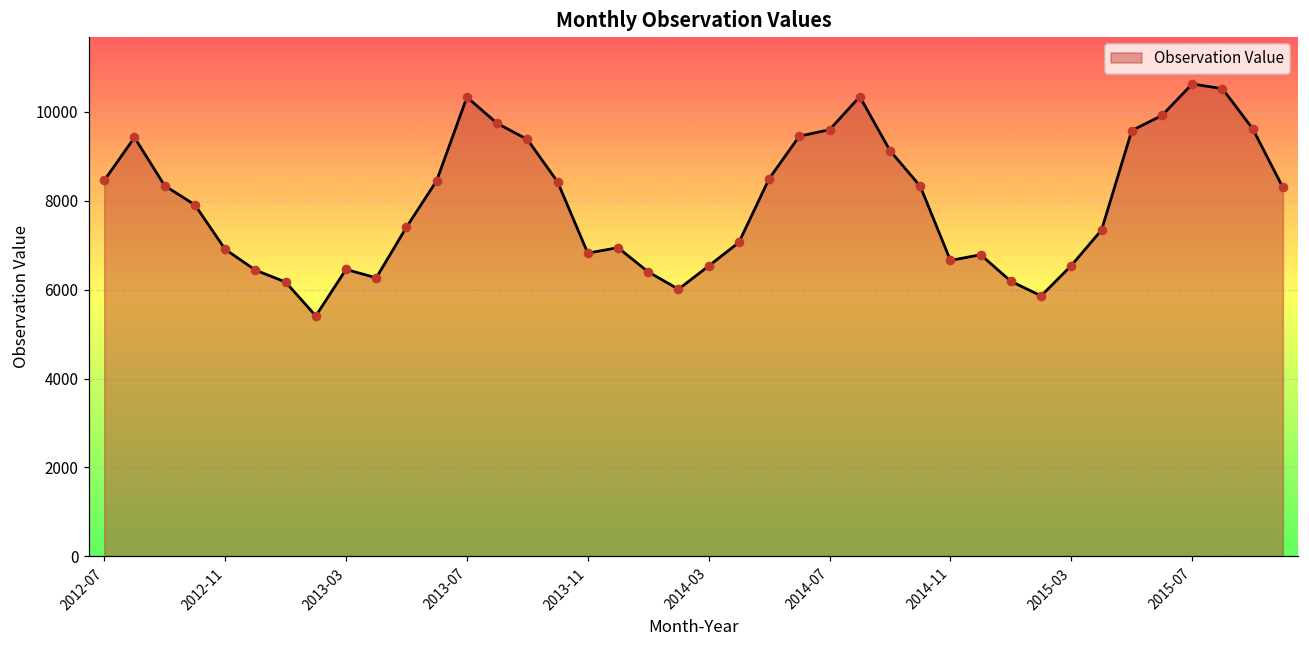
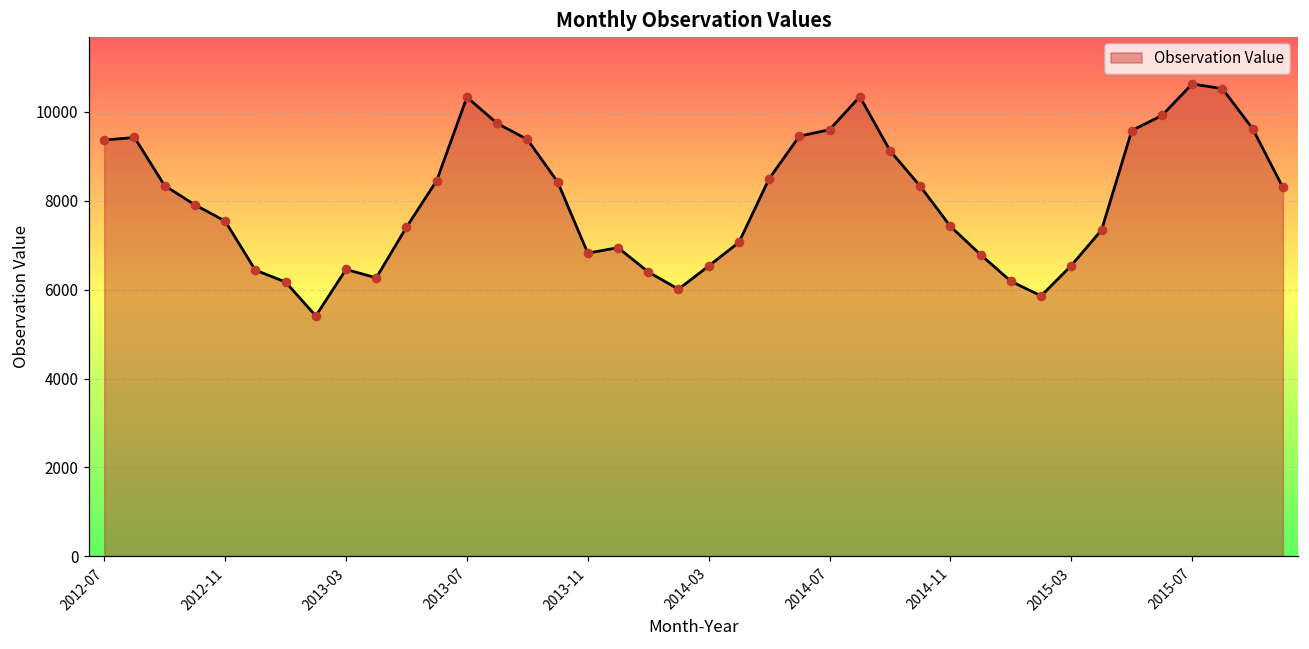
2012-07: 8500 -> 9400
2012-11: 6900 -> 7500
2014-11: 6700 -> 7400
